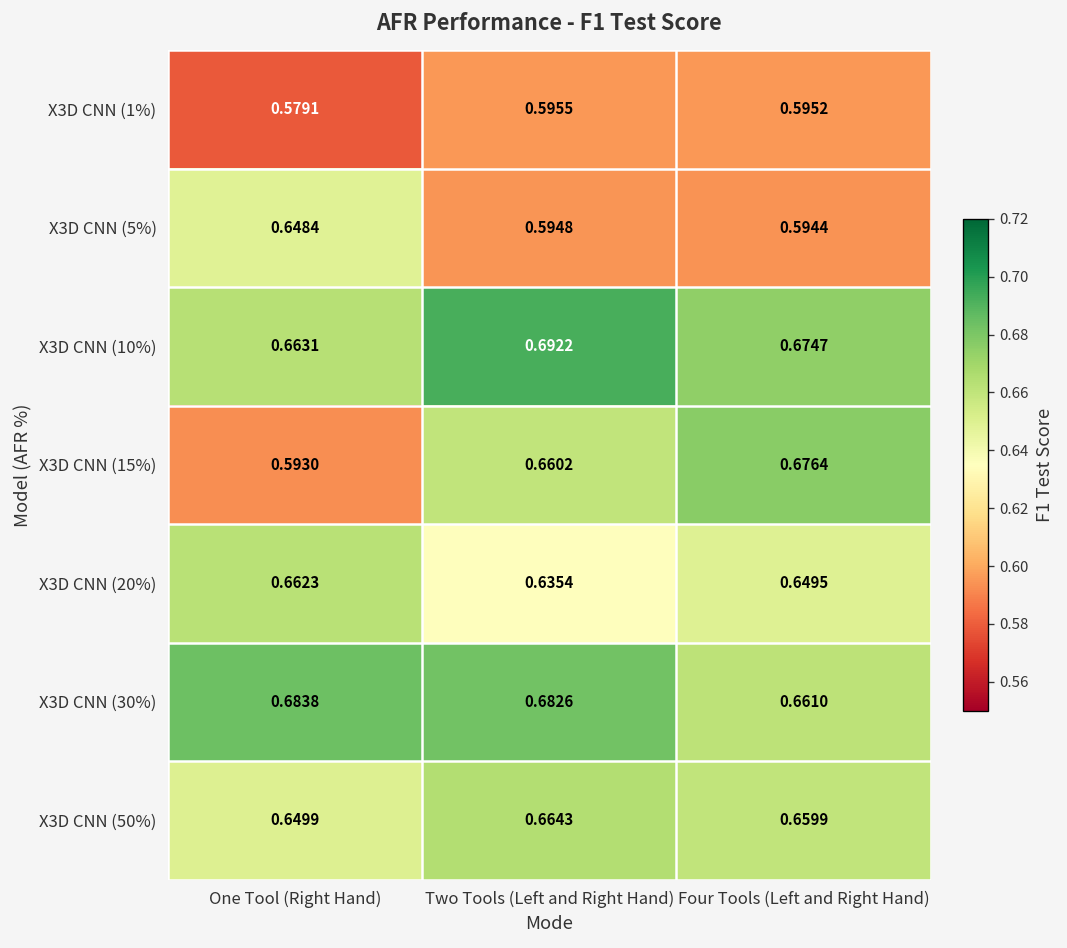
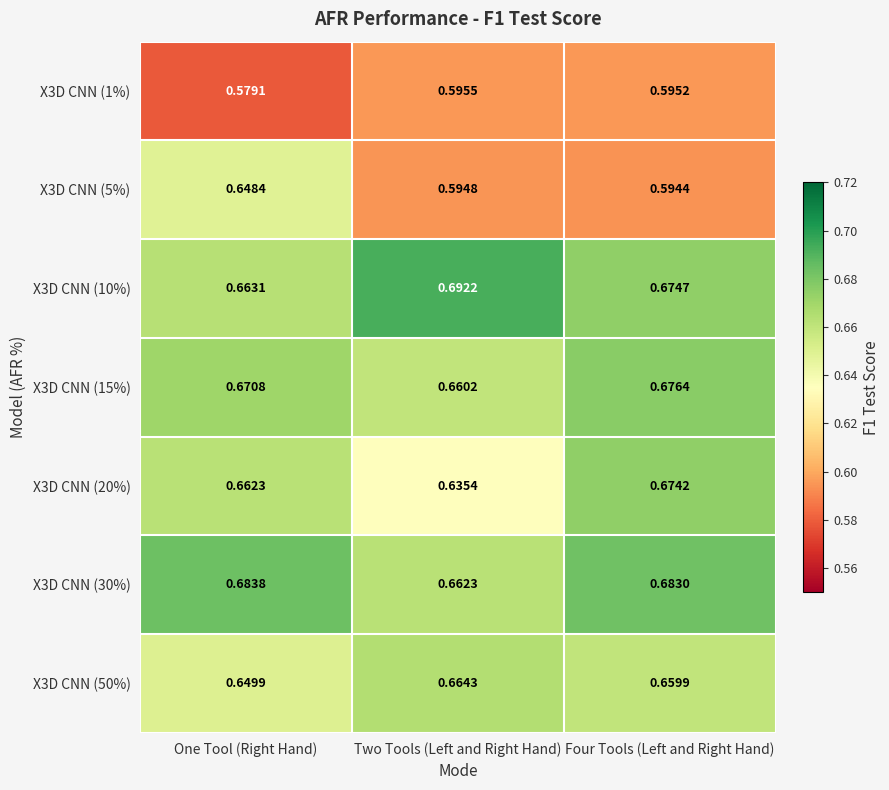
X3D CNN (15%), One Tool (Right Hand): 0.5930 -> 0.6708
X3D CNN (20%), Four Tools (Left and Right Hand): 0.6495 -> 0.6742
X3D CNN (30%), Two Tools (Left and Right Hand): 0.6826 -> 0.6623
X3D CNN (30%), Four Tools (Left and Right Hand): 0.6610 -> 0.6830
